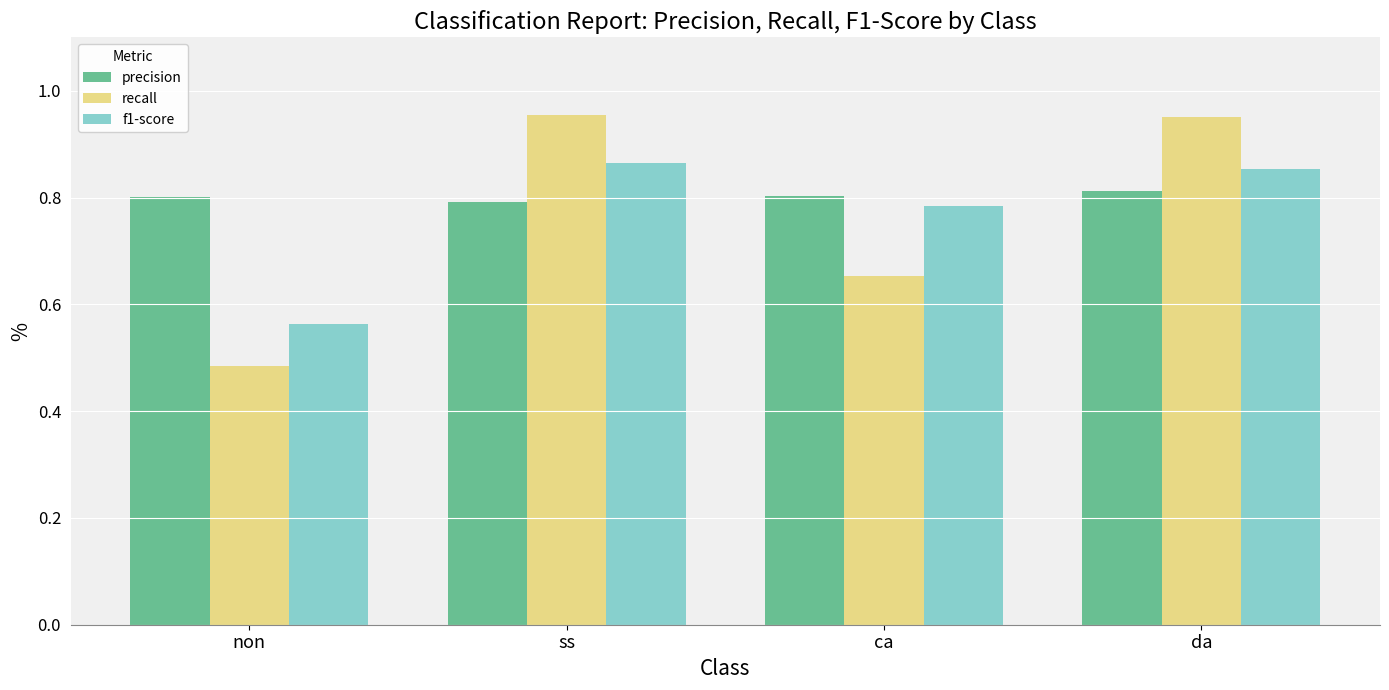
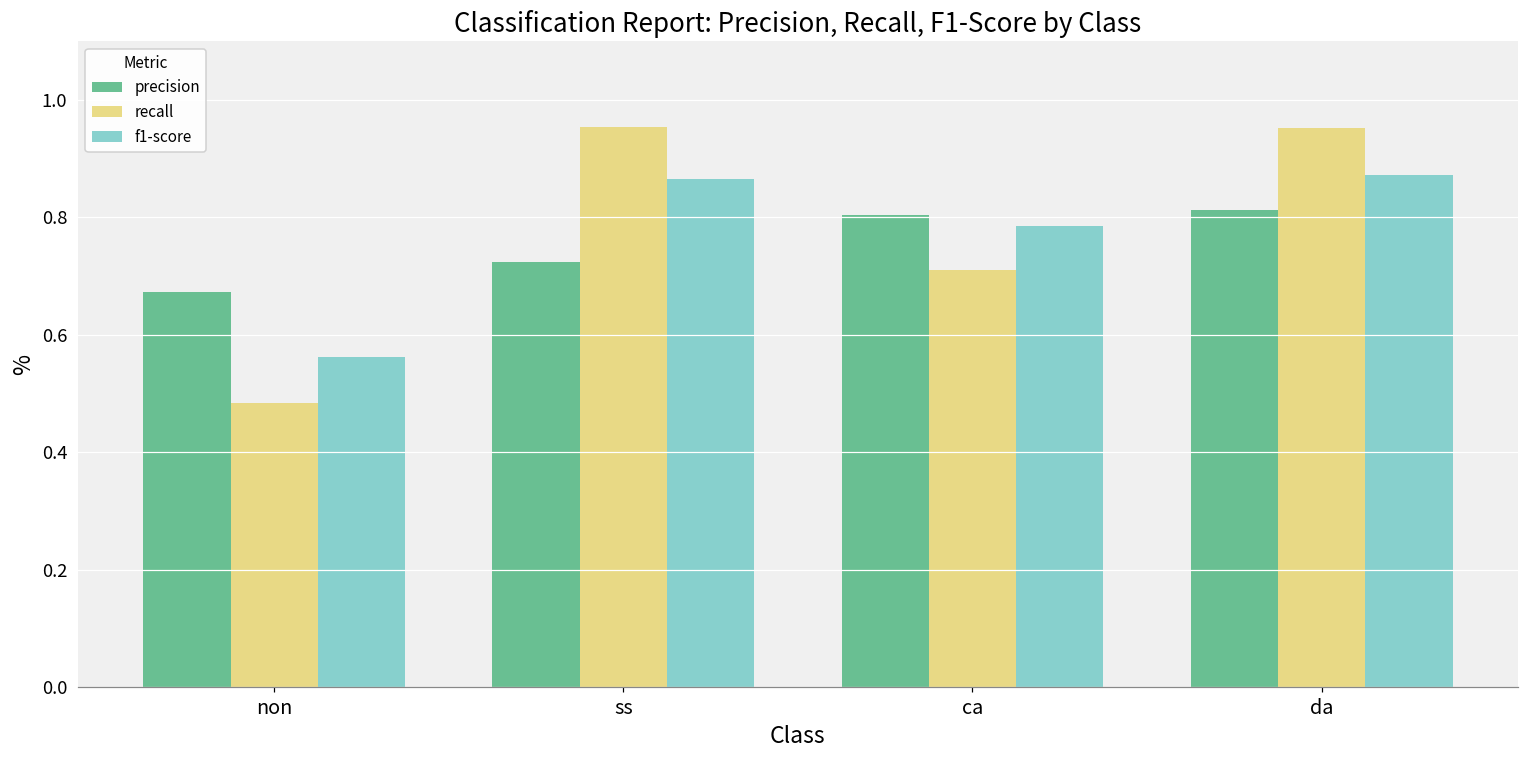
precision, non: 0.80 -> 0.67
precision, ss: 0.79 -> 0.72
recall, ca: 0.65 -> 0.71
f1-score, da: 0.85 -> 0.87
